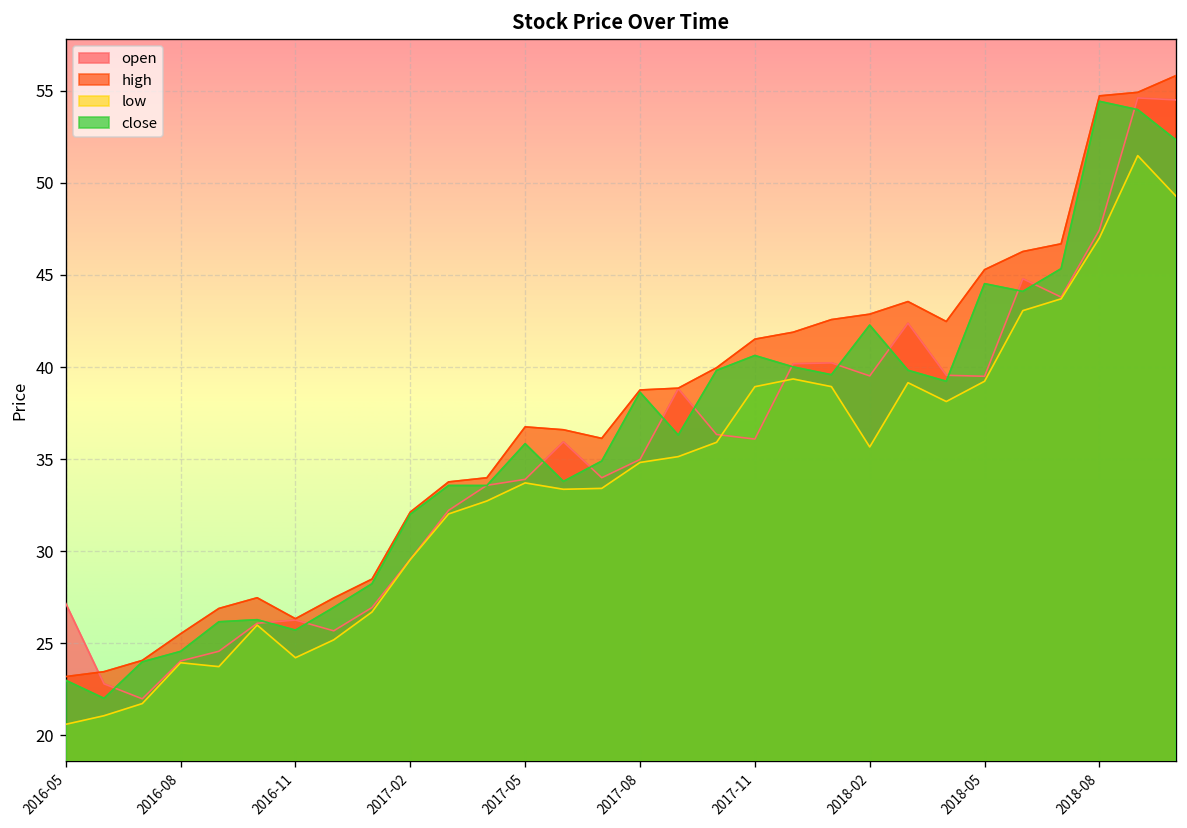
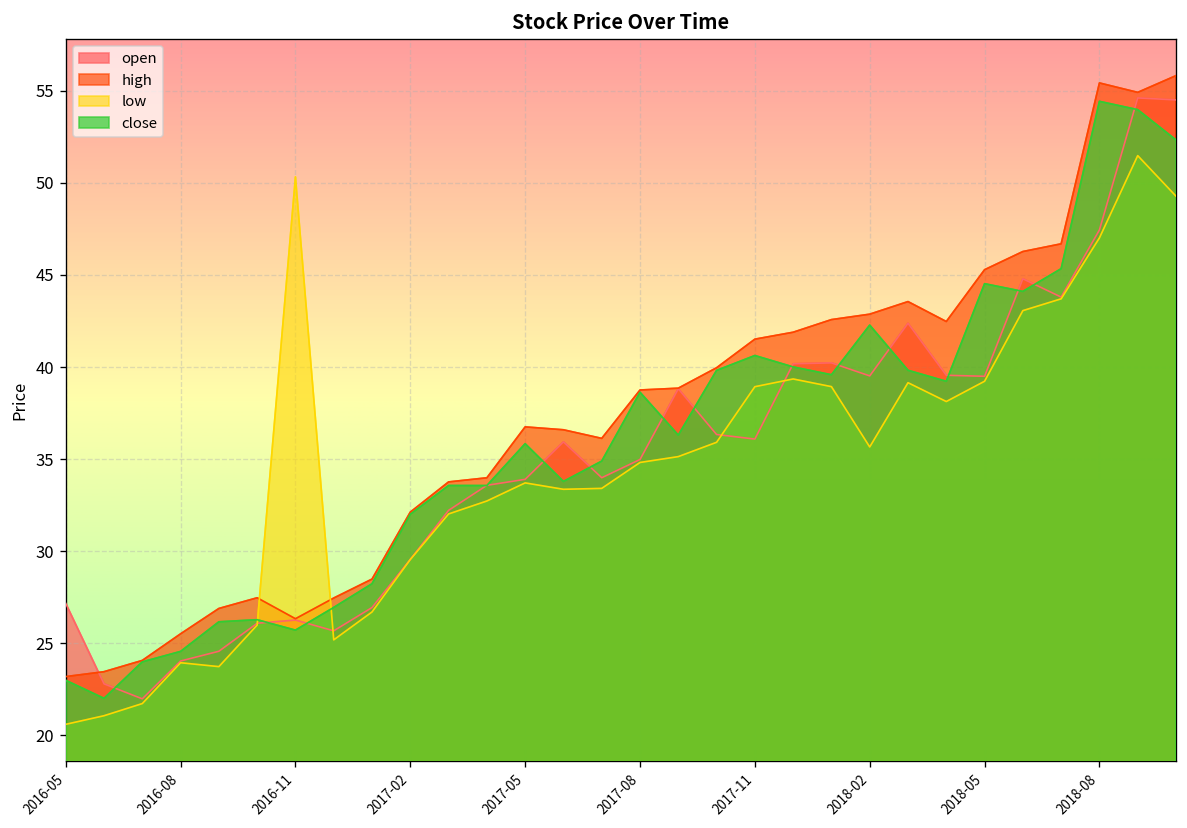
low, 2016-11: 24.2 -> 50.3
high, 2018-08: 54.7 -> 55.4
